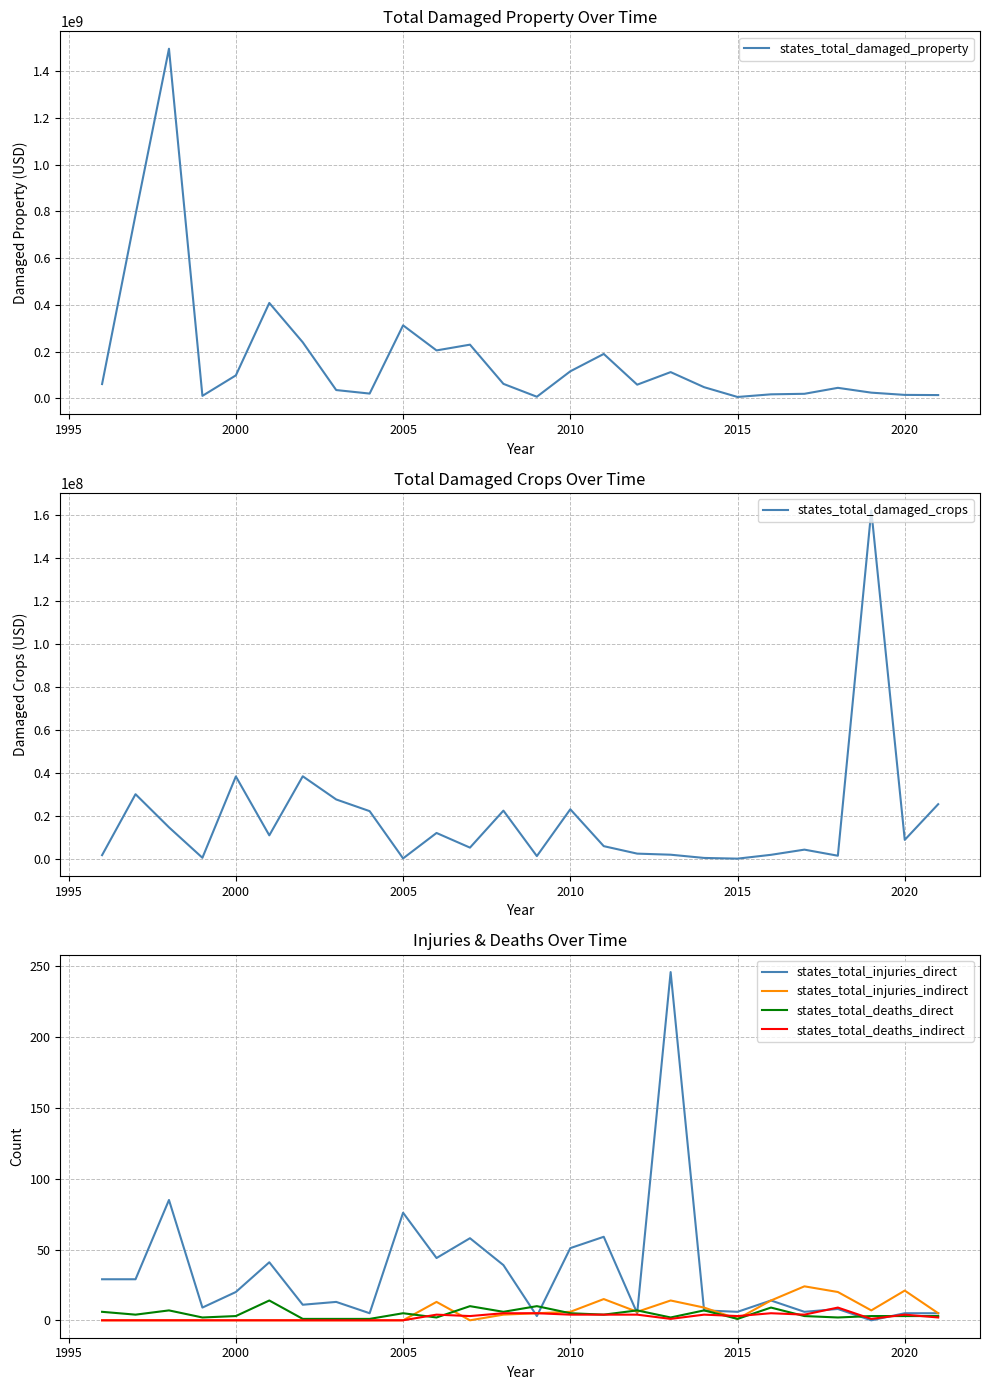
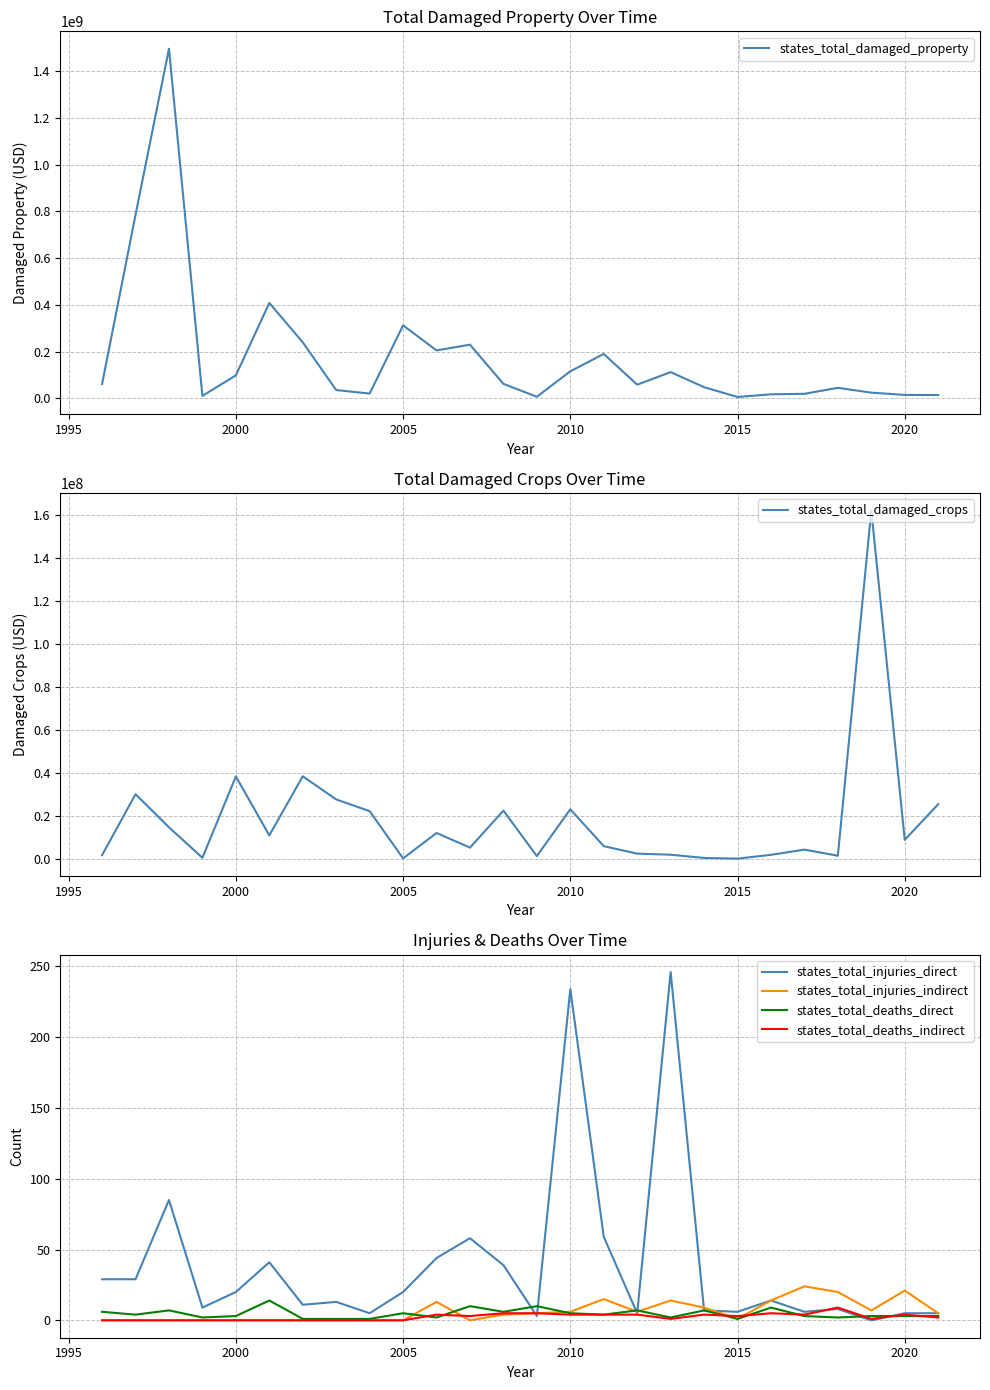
Injuries & Deaths Over Time, states_total_injuries_direct, 2005: 76 -> 20
Injuries & Deaths Over Time, states_total_injuries_direct, 2010: 51 -> 234
